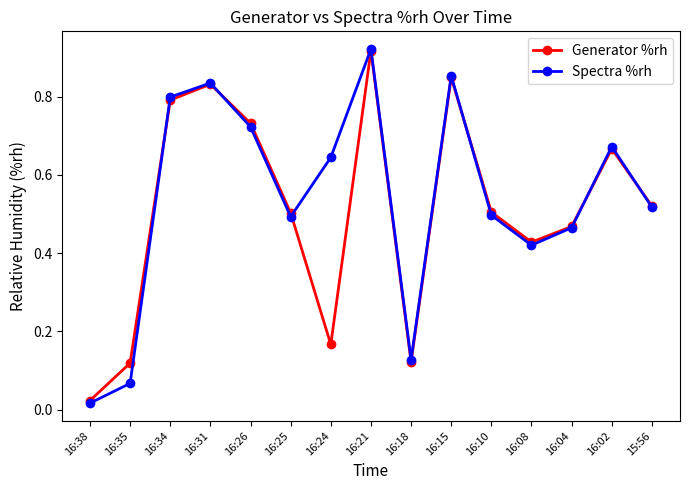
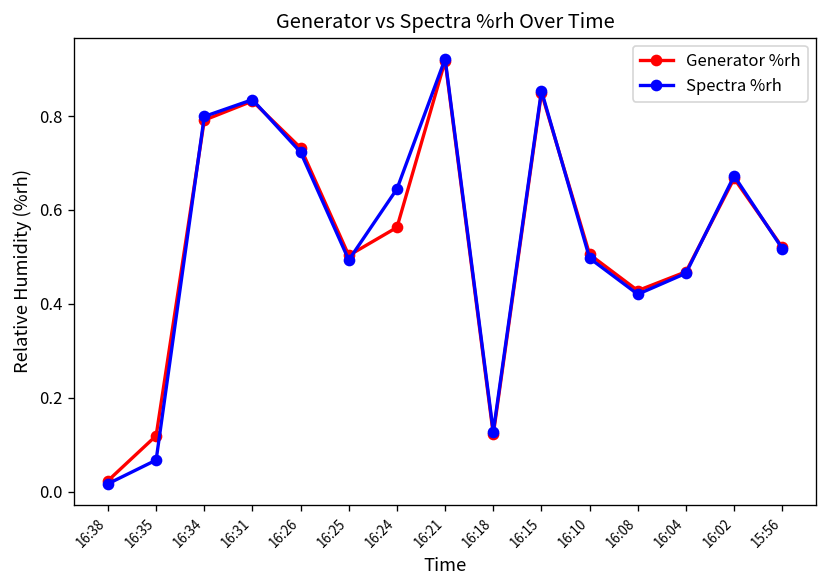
Generator %rh, 16:24: 0.17 -> 0.56
